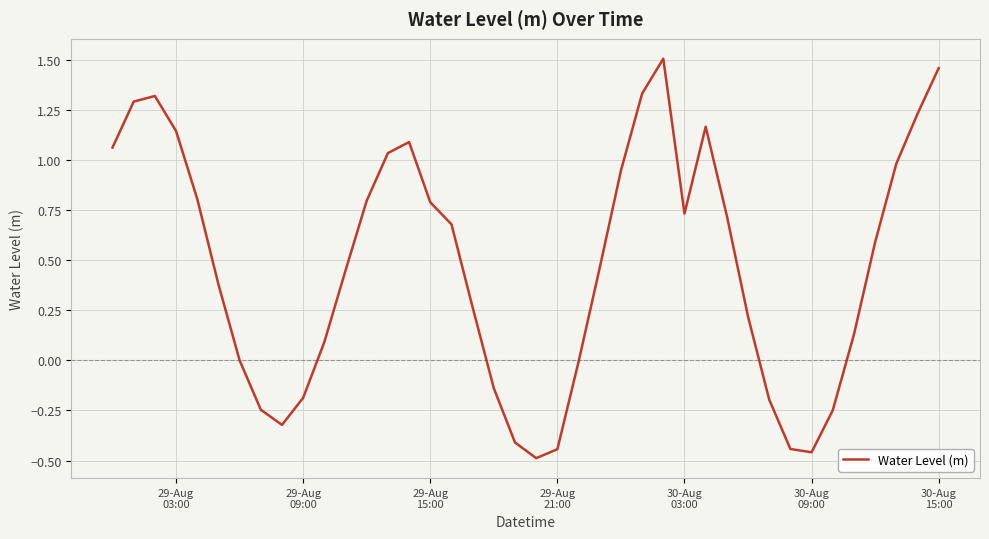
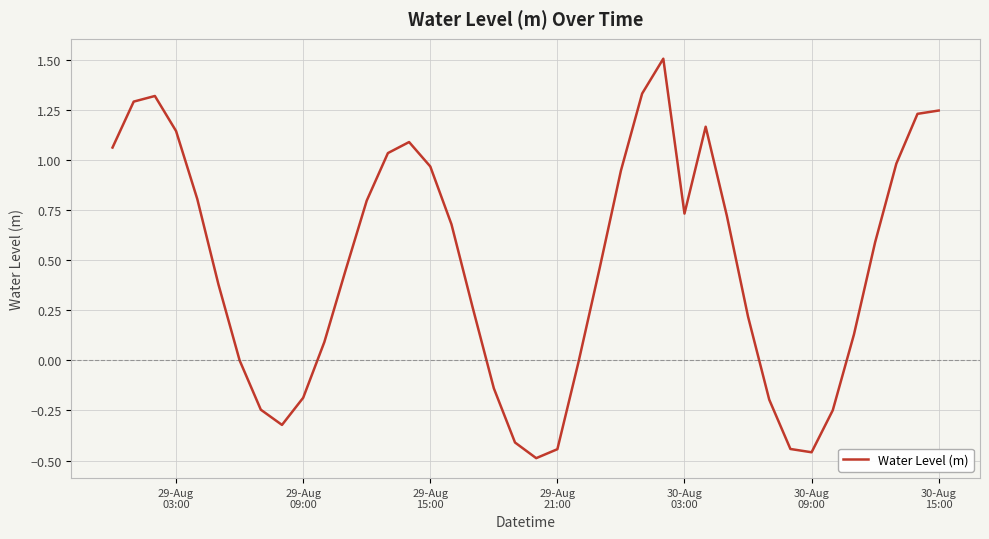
29-Aug 15:00: 0.79 -> 0.97
30-Aug 15:00: 1.46 -> 1.25
